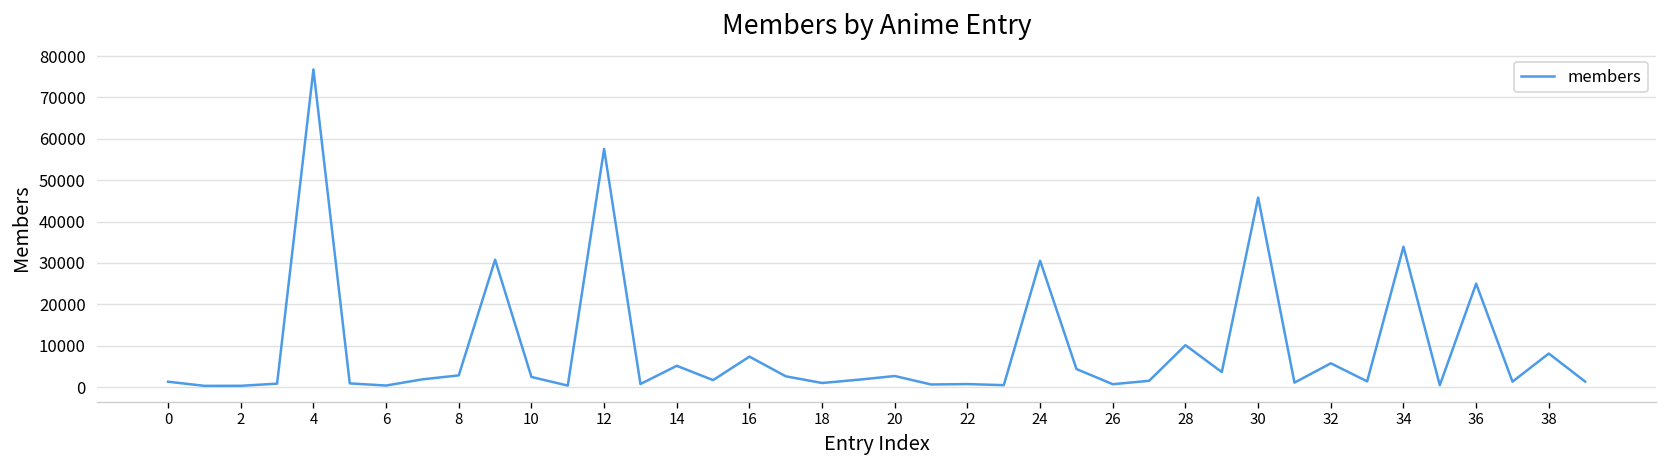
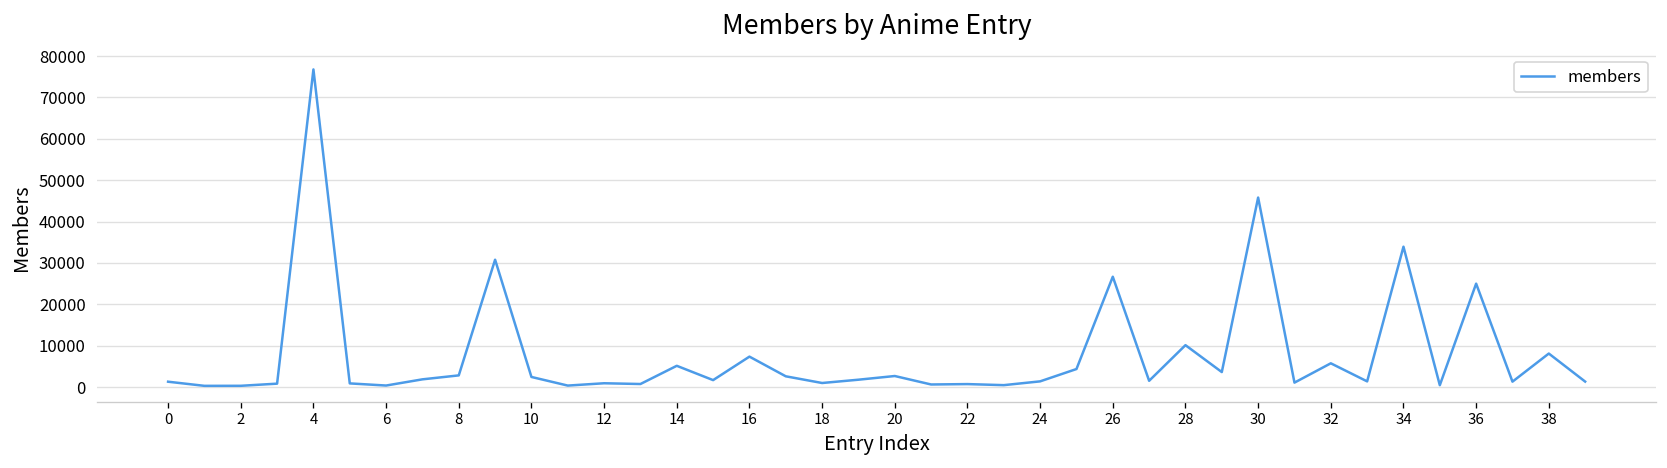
12: 58000 -> 1000
24: 31000 -> 1000
26: 1000 -> 27000
